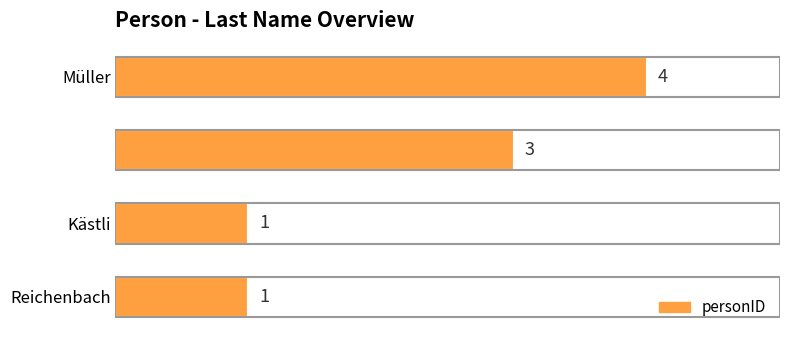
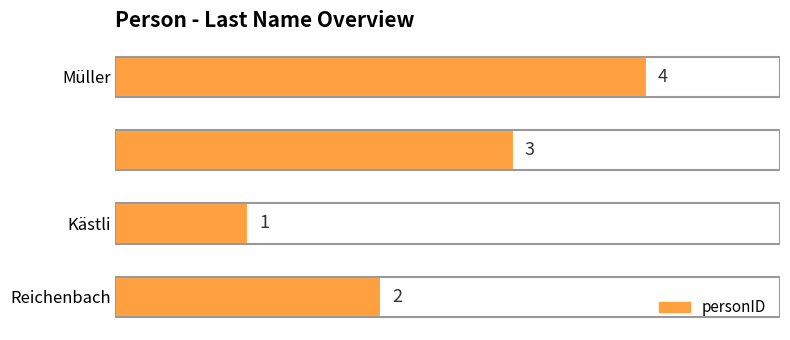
Reichenbach: 1 -> 2
